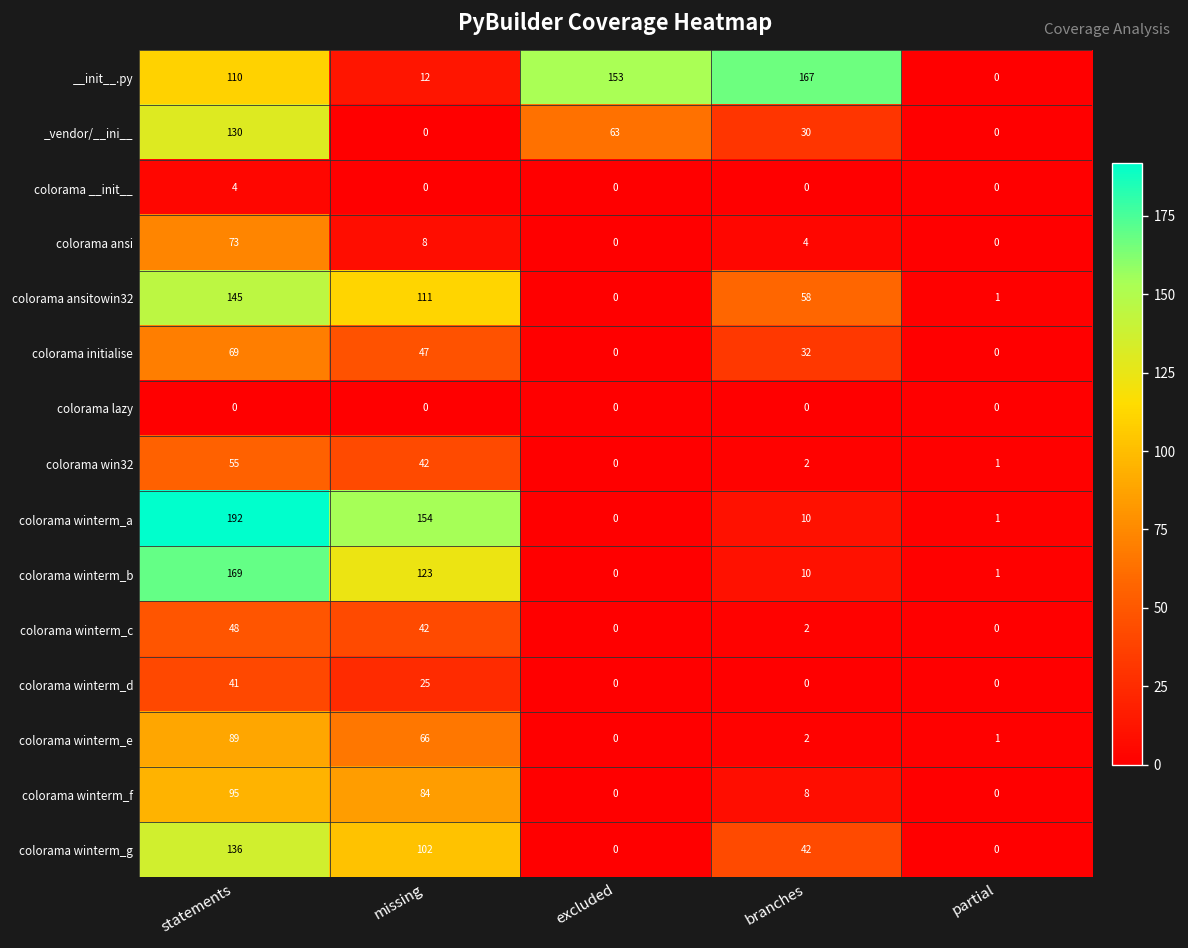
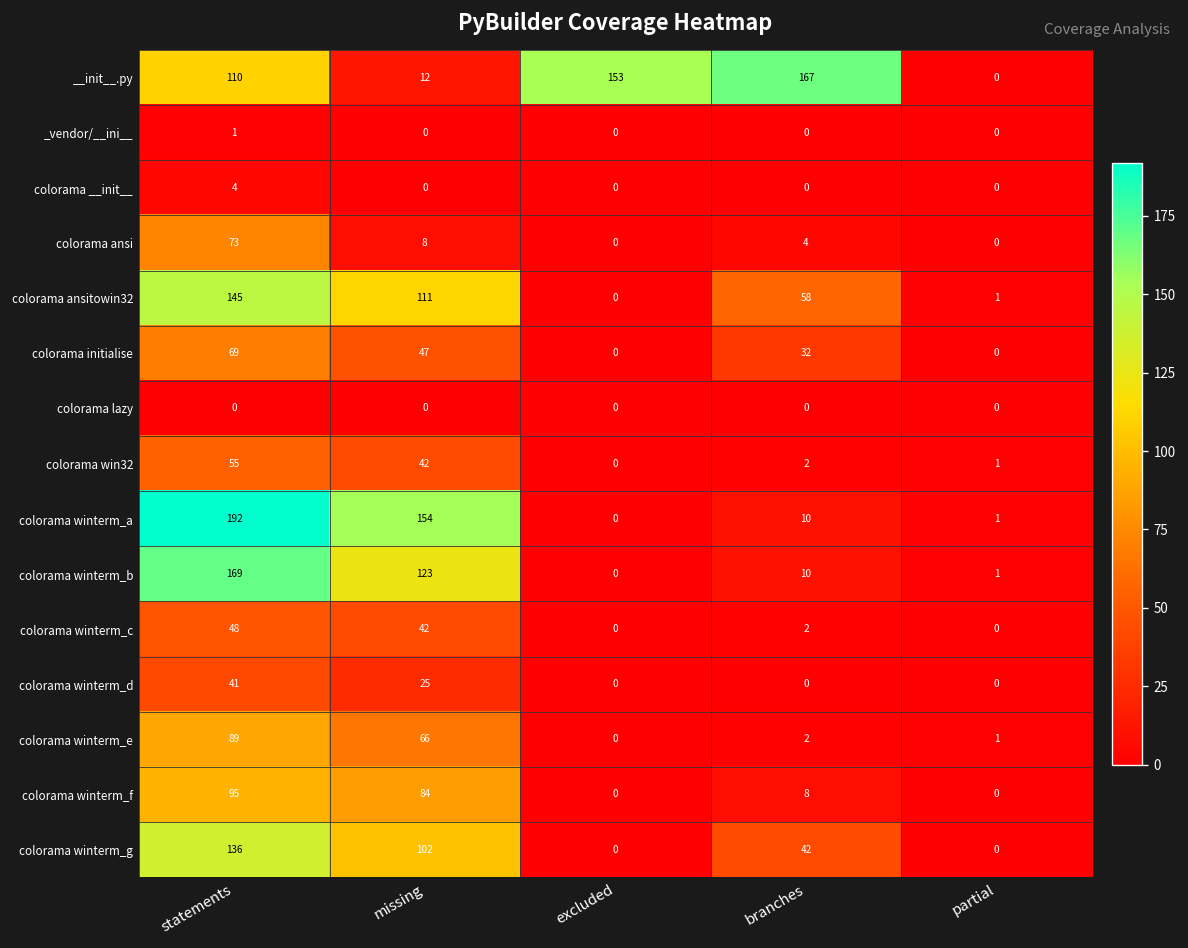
_vendor/__ini__, statements: 130 -> 1
_vendor/__ini__, excluded: 63 -> 0
_vendor/__ini__, branches: 30 -> 0
